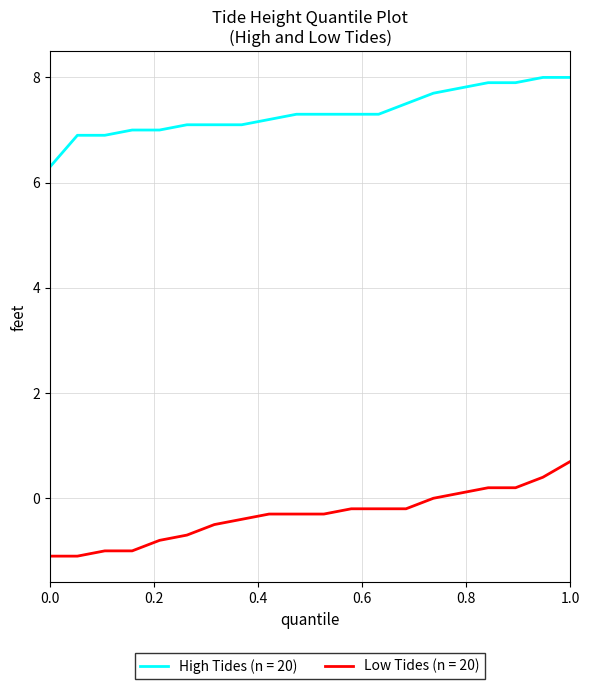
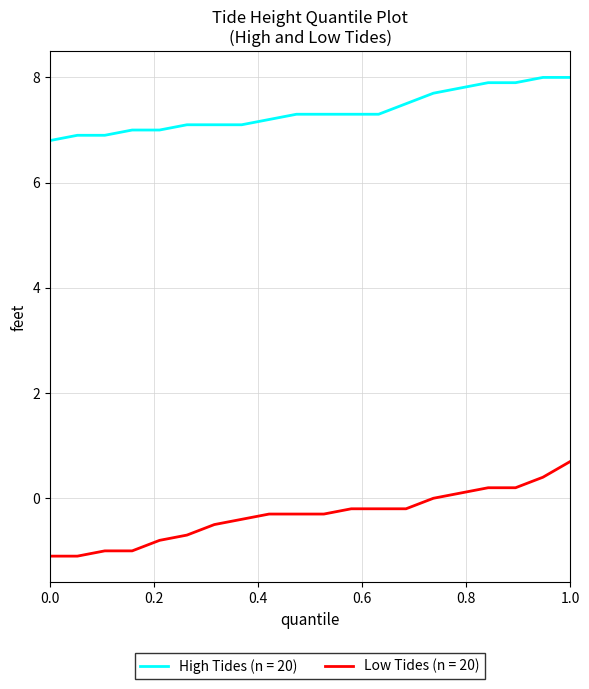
High Tides (n = 20), 0.0: 6.3 -> 6.8
